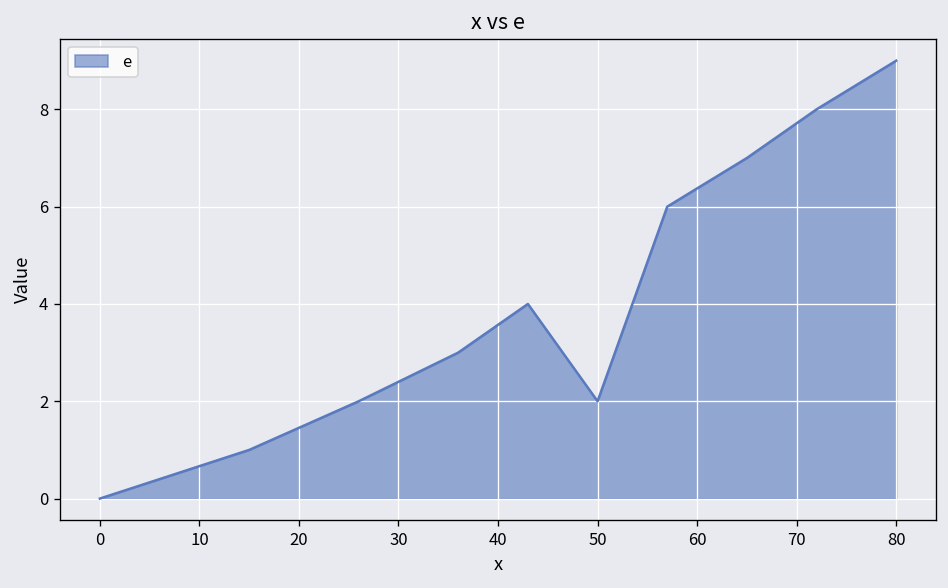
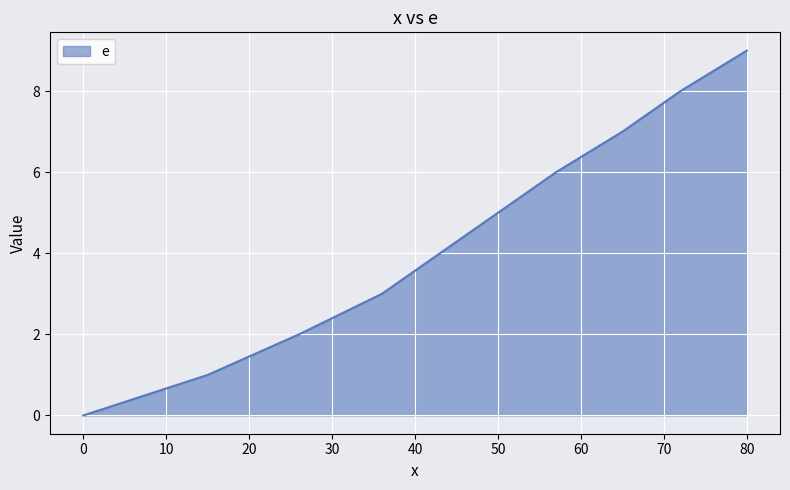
50: 2 -> 5
